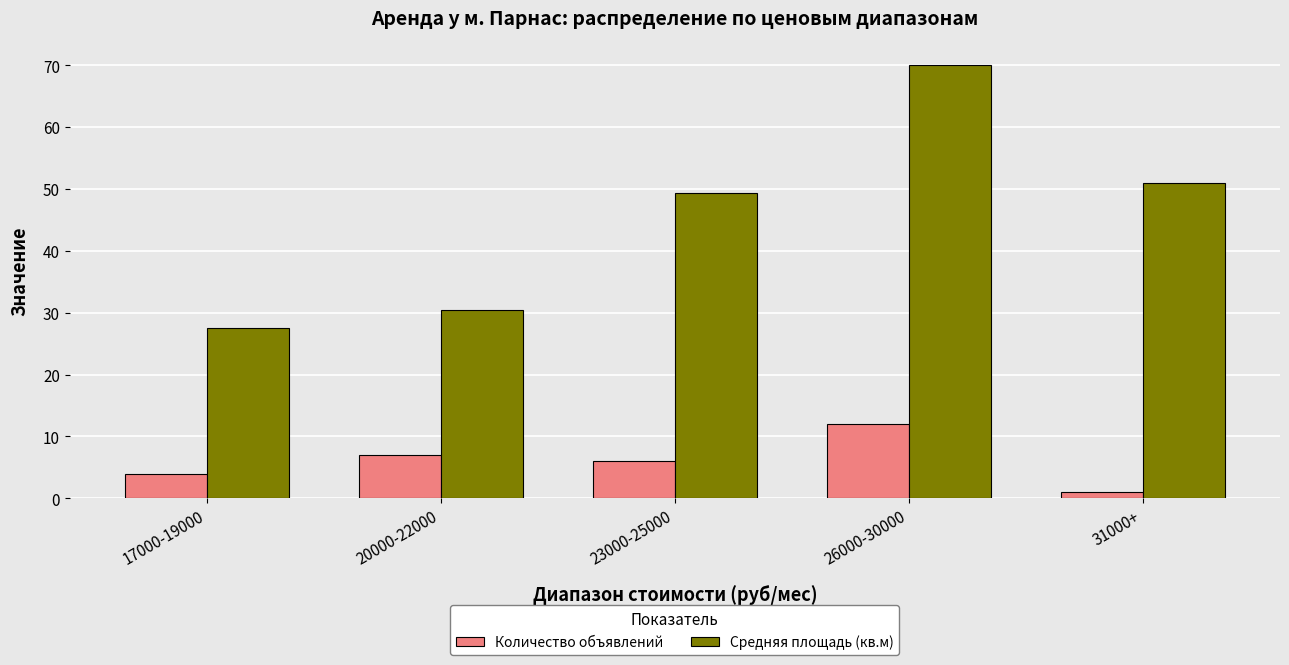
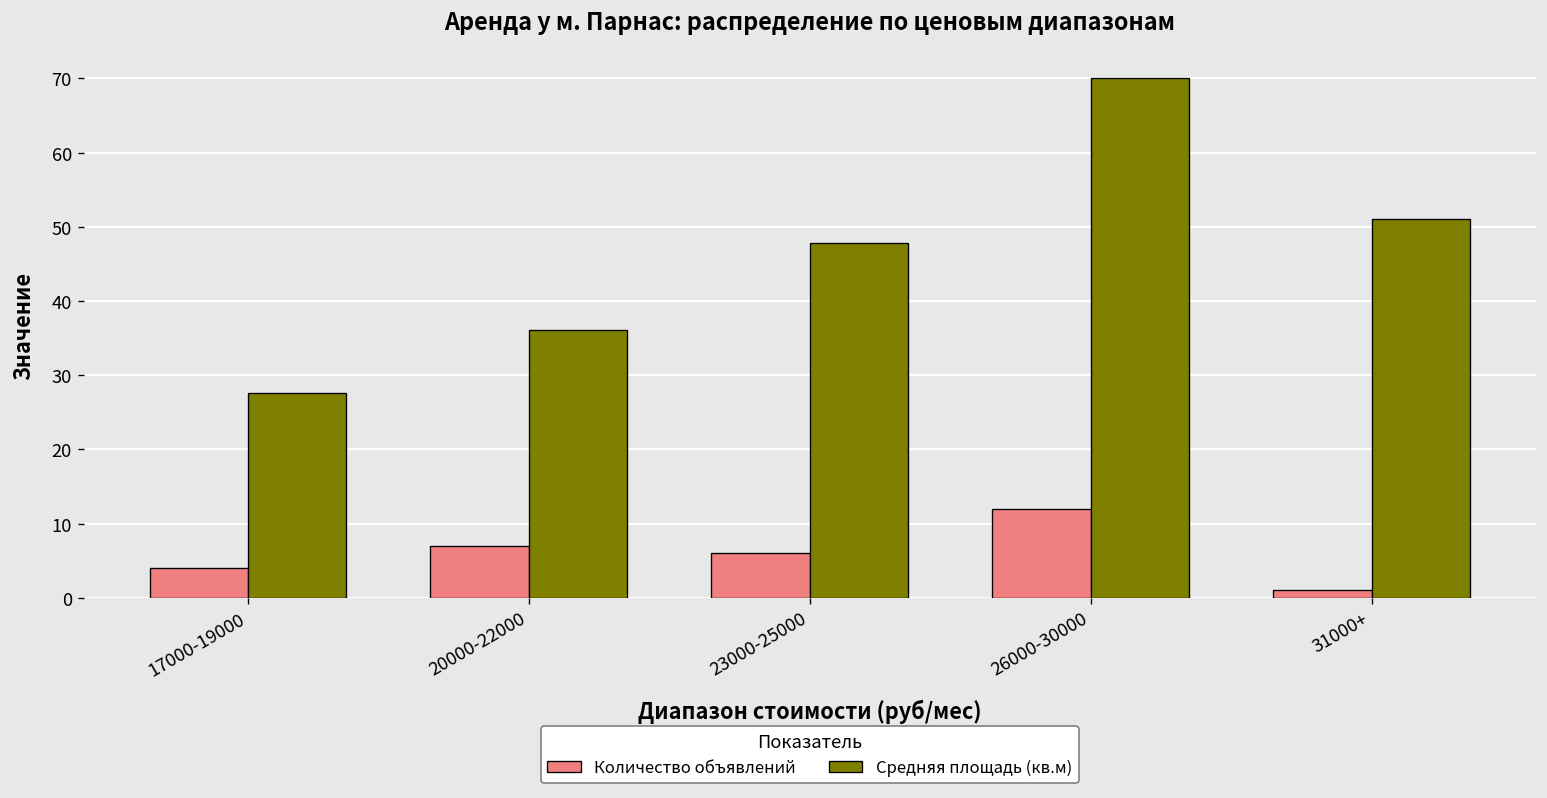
Средняя площадь (кв.м), 20000-22000: 30 -> 36
Средняя площадь (кв.м), 23000-25000: 49 -> 48
